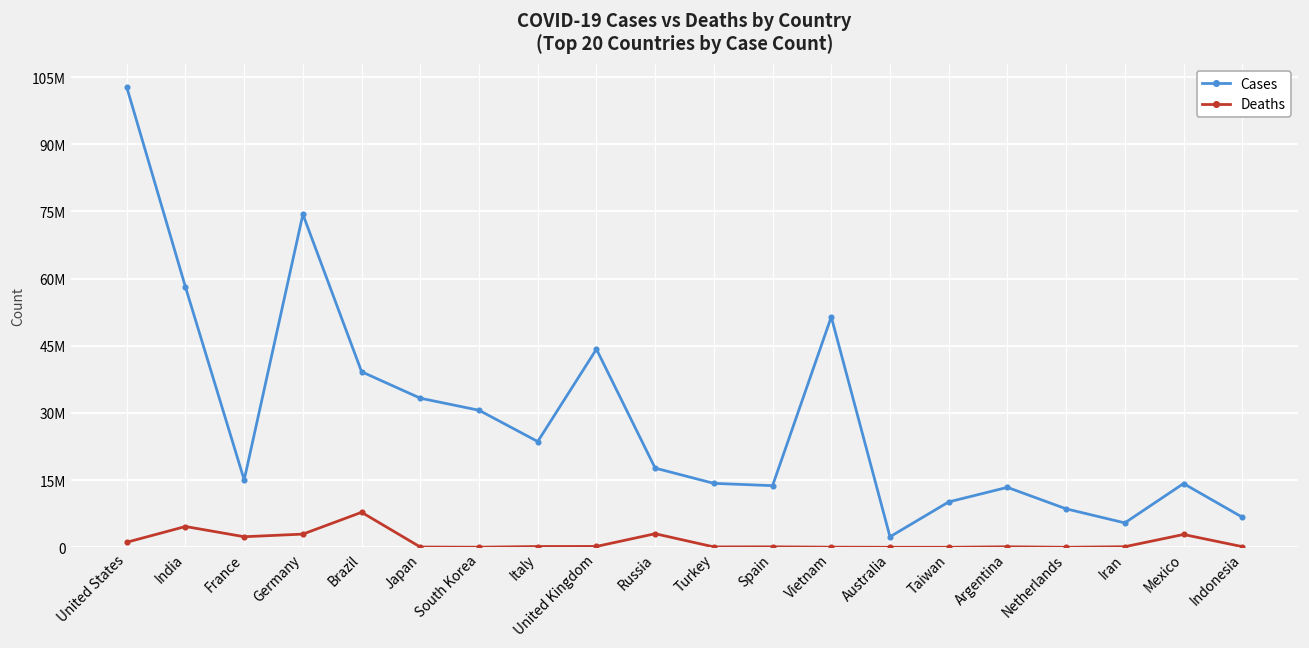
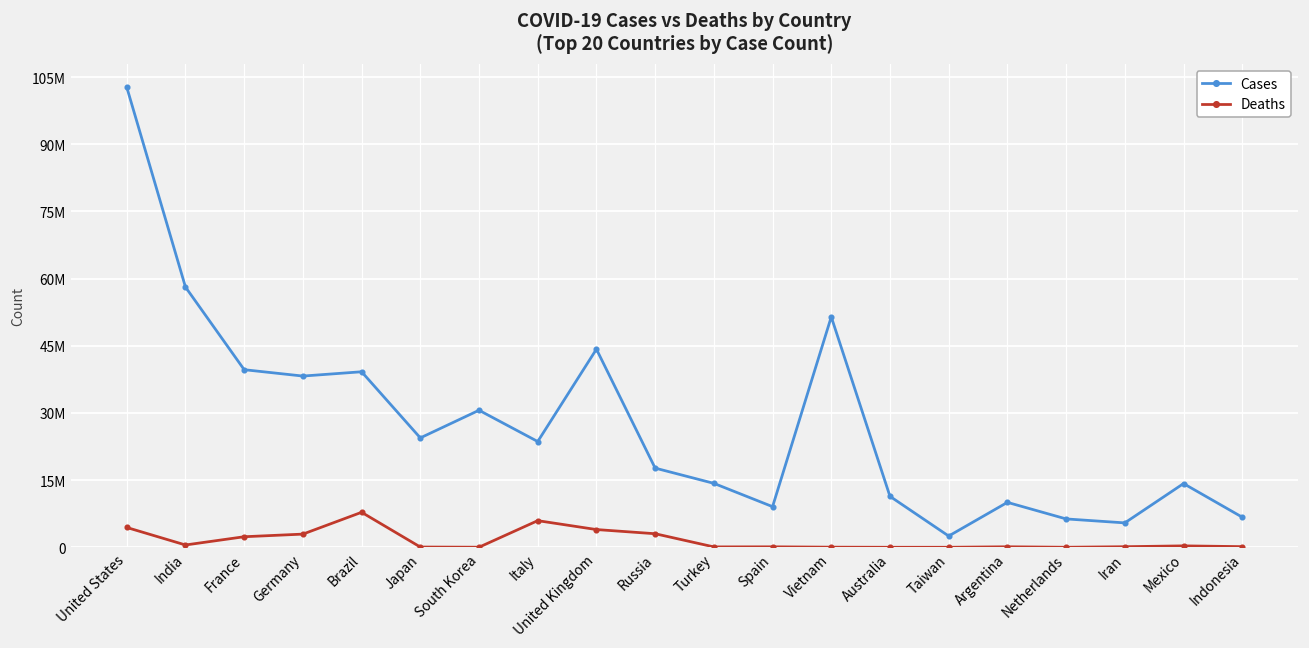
Deaths, United States: 1000000 -> 4000000
Deaths, India: 5000000 -> 1000000
Cases, France: 15000000 -> 40000000
Cases, Germany: 74000000 -> 38000000
Cases, Japan: 33000000 -> 24000000
Deaths, Italy: 0 -> 6000000
Deaths, United Kingdom: 0 -> 4000000
Cases, Spain: 14000000 -> 9000000
Cases, Australia: 2000000 -> 11000000
Cases, Taiwan: 10000000 -> 3000000
Cases, Argentina: 13000000 -> 10000000
Cases, Netherlands: 9000000 -> 6000000
Deaths, Mexico: 3000000 -> 0
